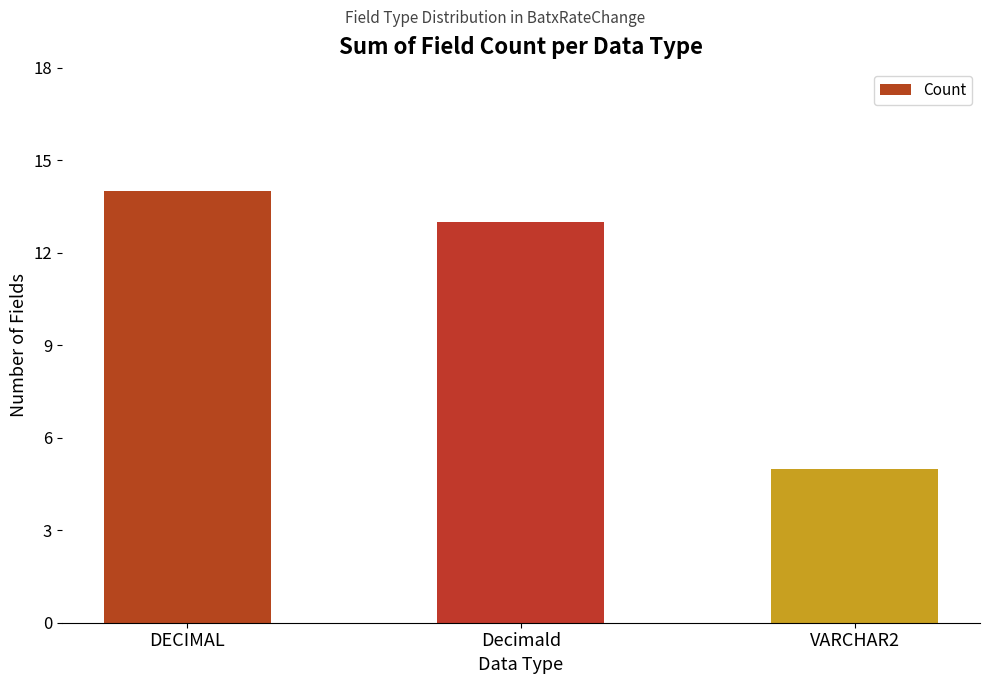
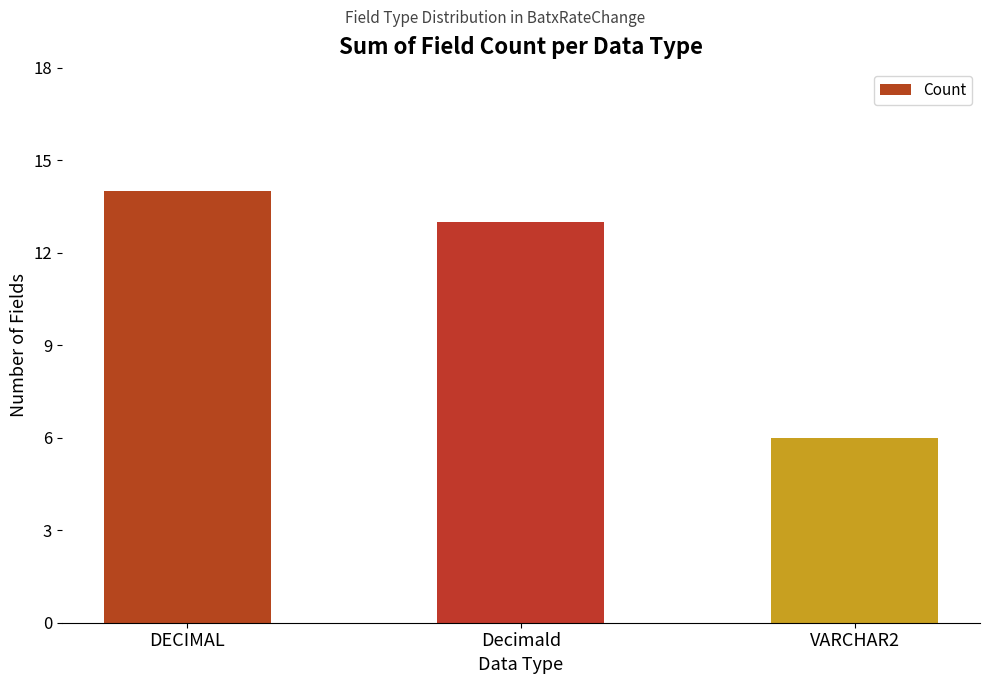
VARCHAR2: 5 -> 6
